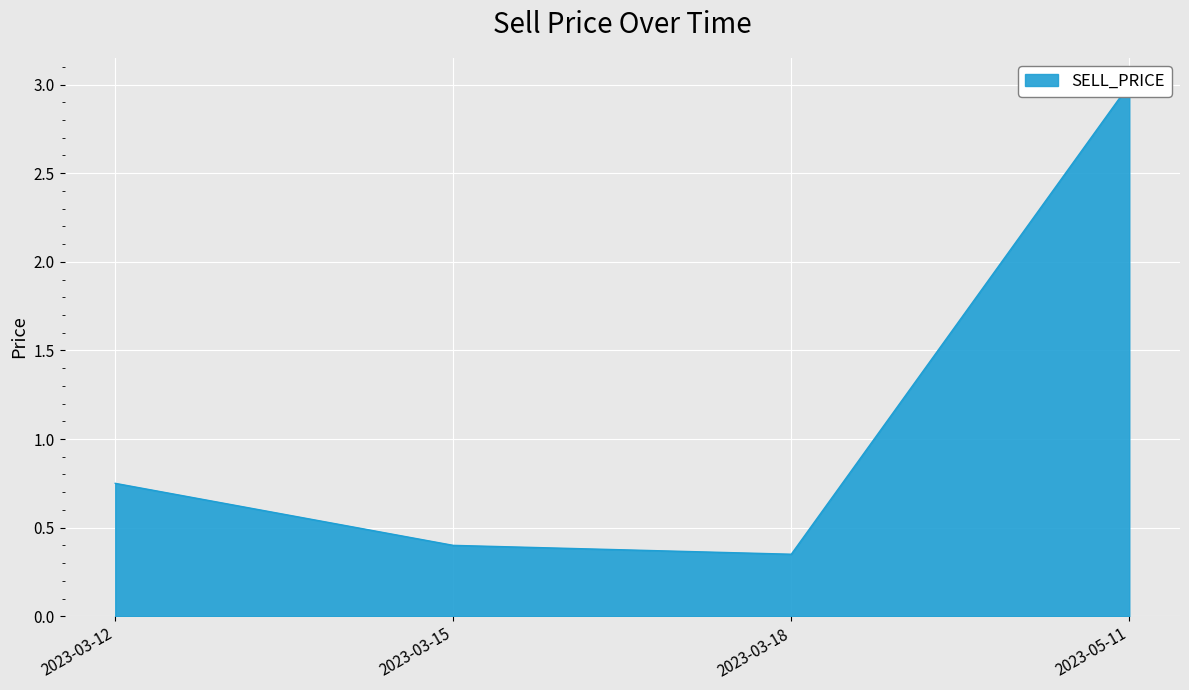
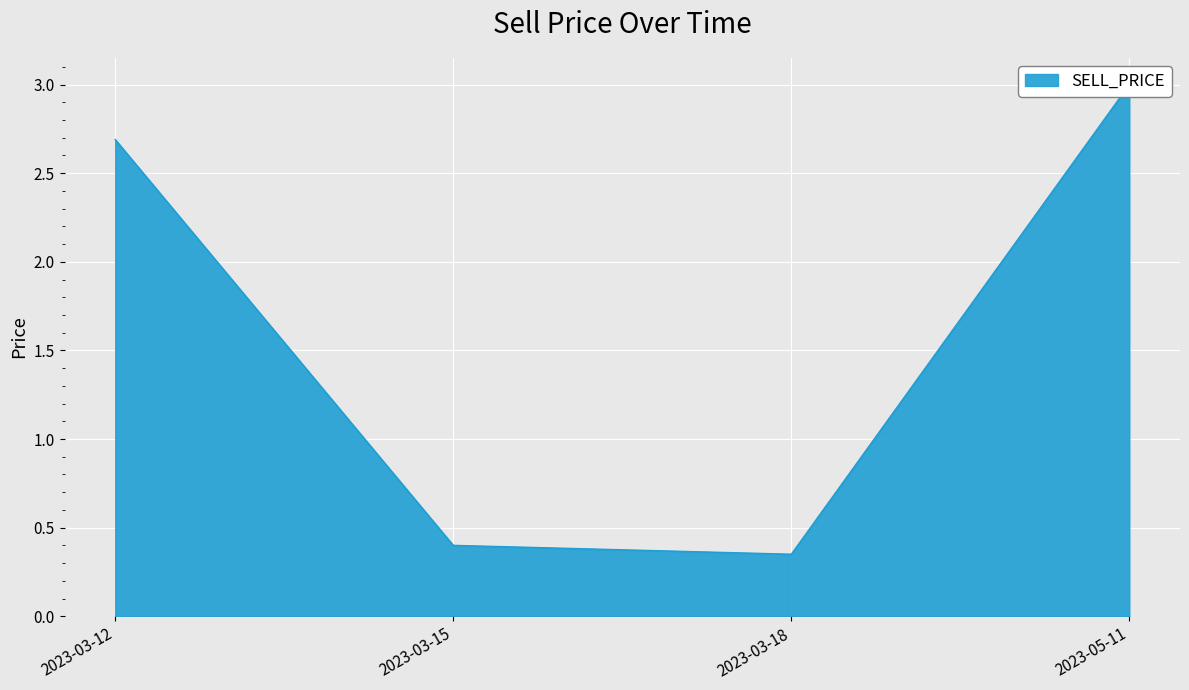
2023-03-12: 0.75 -> 2.69
